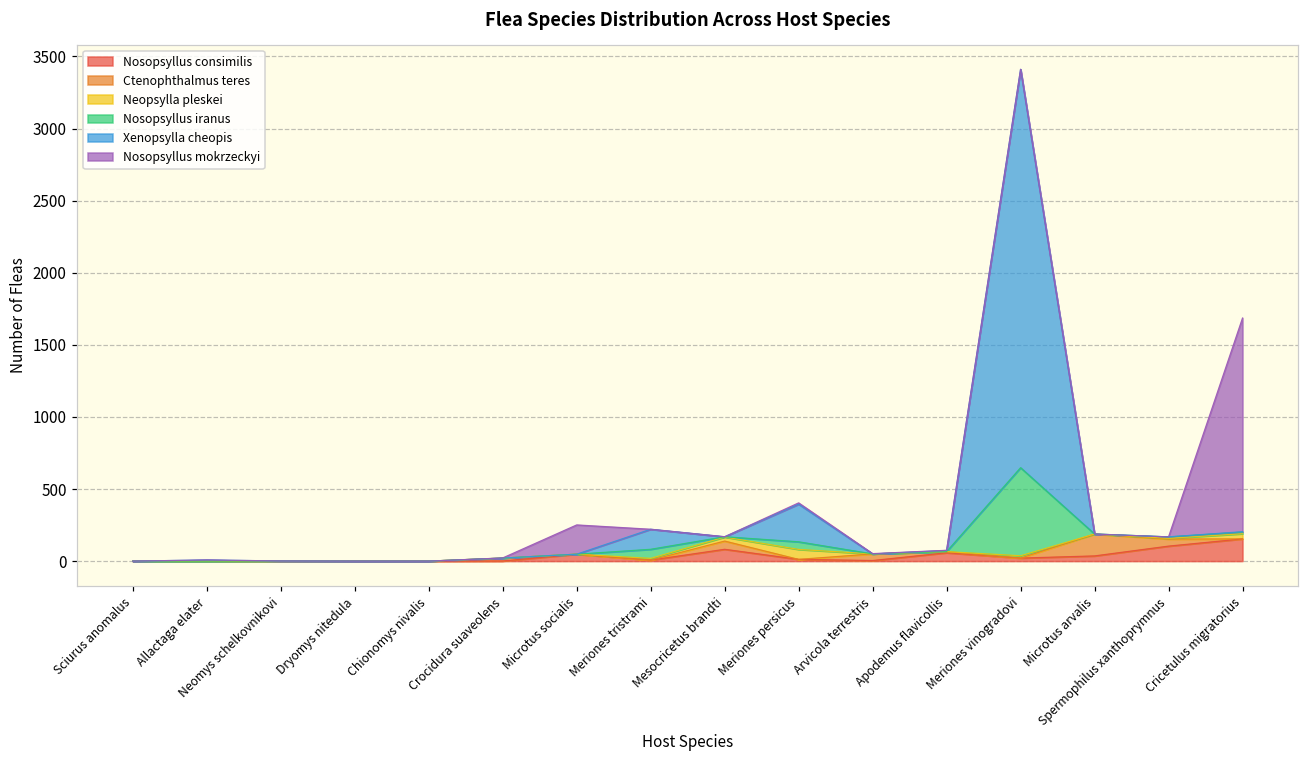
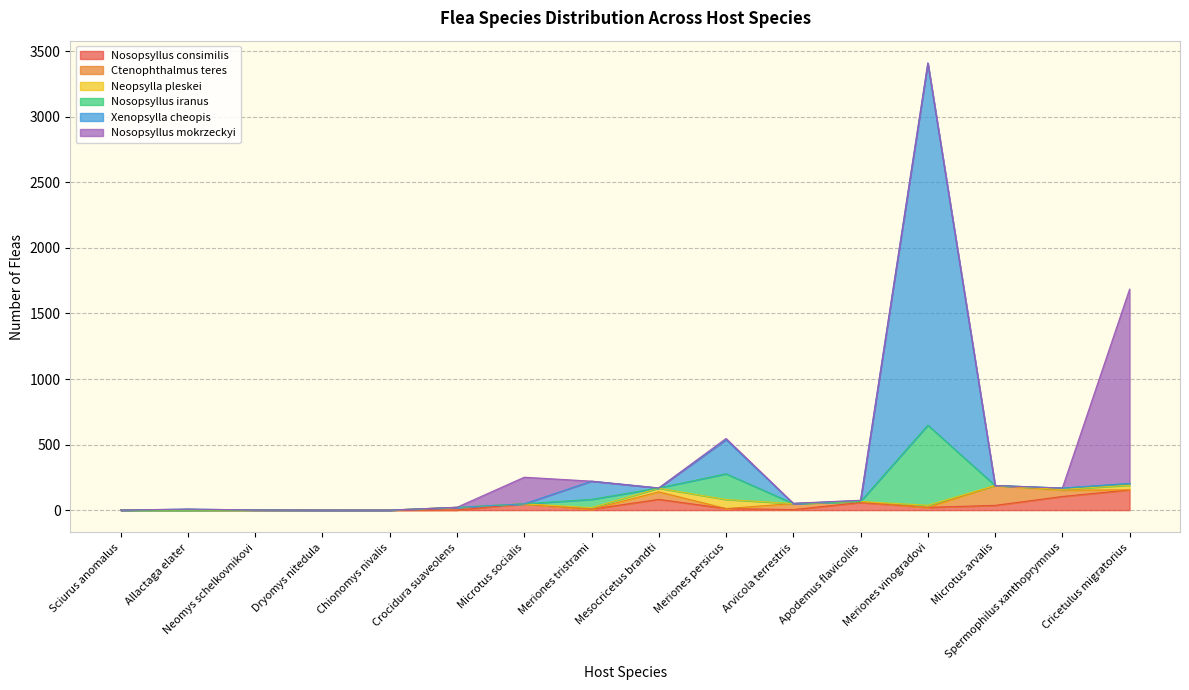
Nosopsyllus iranus, Meriones persicus: 50 -> 200
